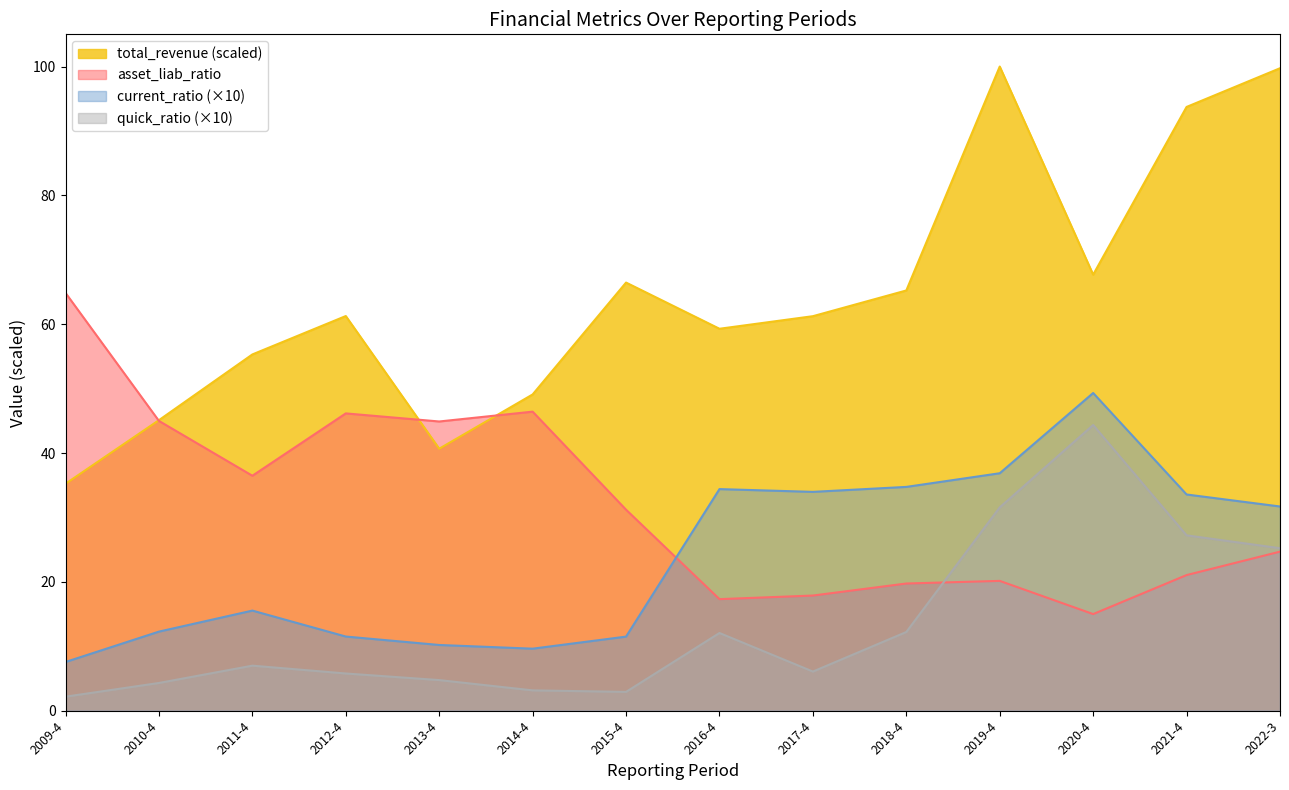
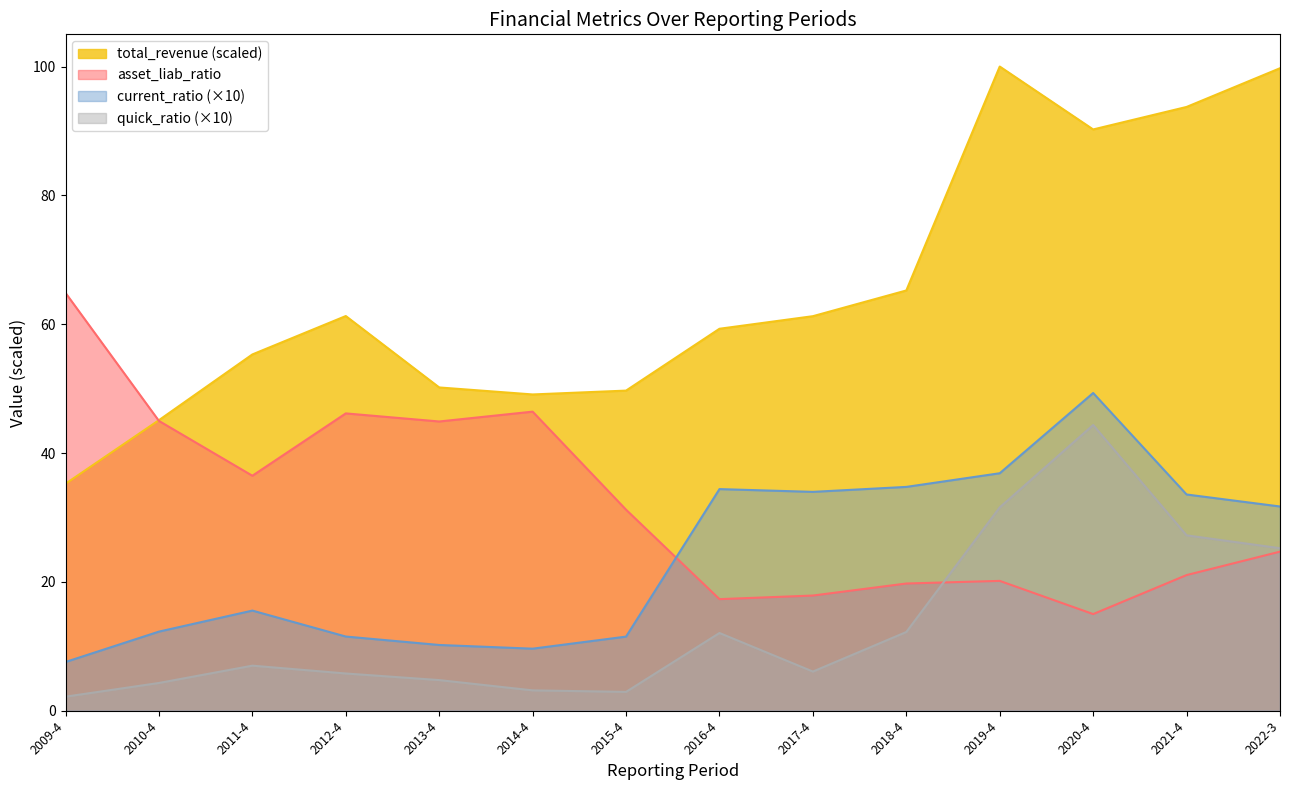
total_revenue (scaled), 2013-4: 41 -> 50
total_revenue (scaled), 2015-4: 66 -> 50
total_revenue (scaled), 2020-4: 68 -> 90
